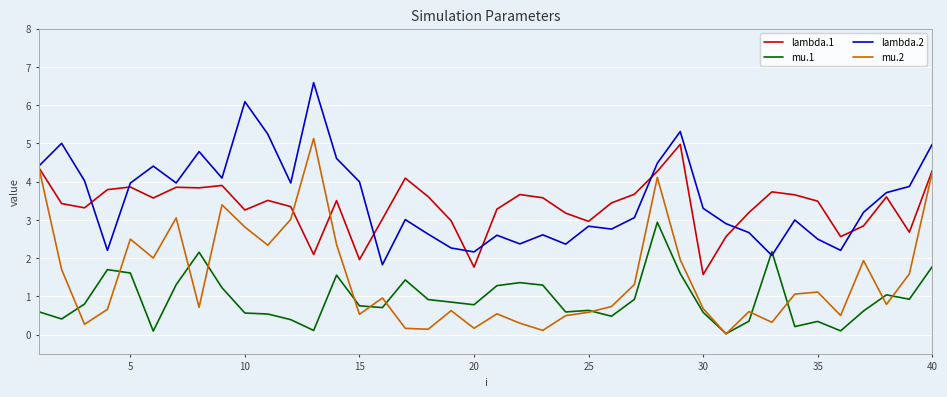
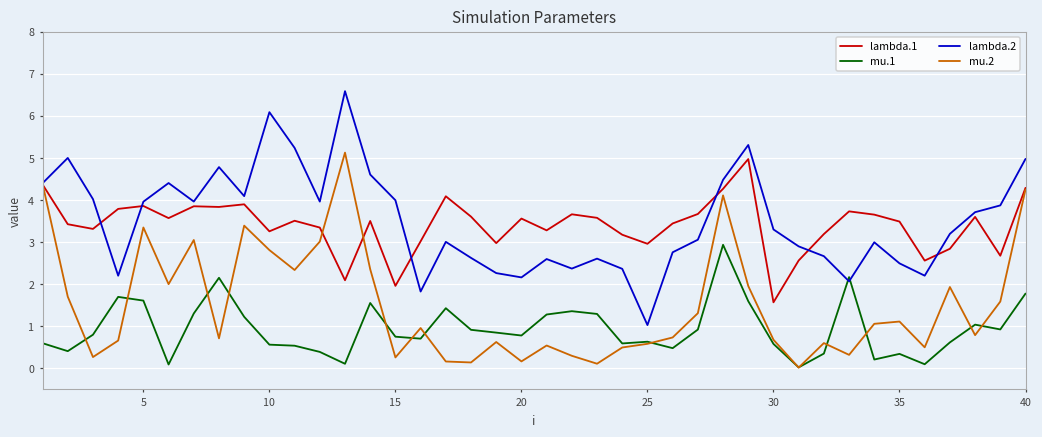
mu.2, 5: 2.5 -> 3.3
mu.2, 15: 0.5 -> 0.3
lambda.1, 20: 1.8 -> 3.6
lambda.2, 25: 2.8 -> 1.0
